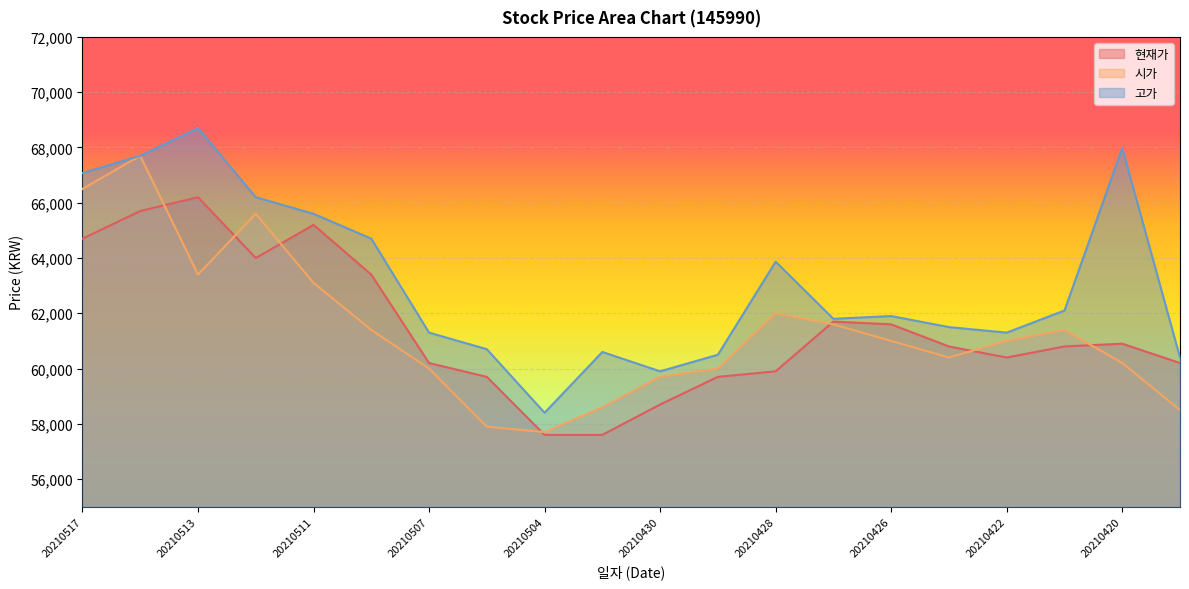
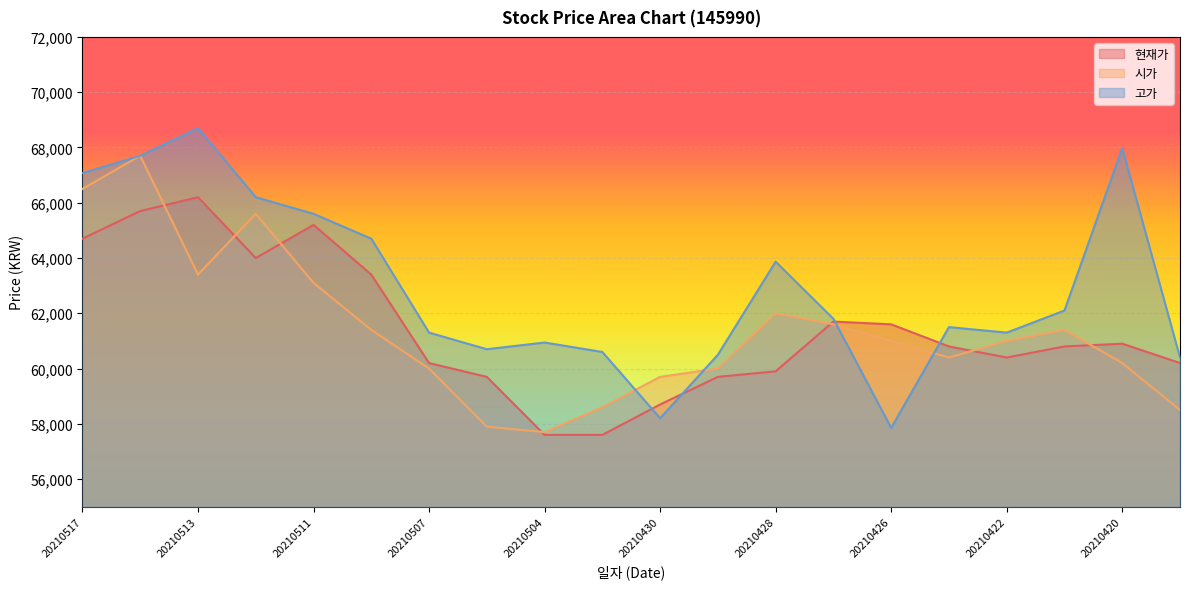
고가, 20210504: 58,400 -> 60,900
고가, 20210430: 59,900 -> 58,200
고가, 20210426: 61,900 -> 57,900
